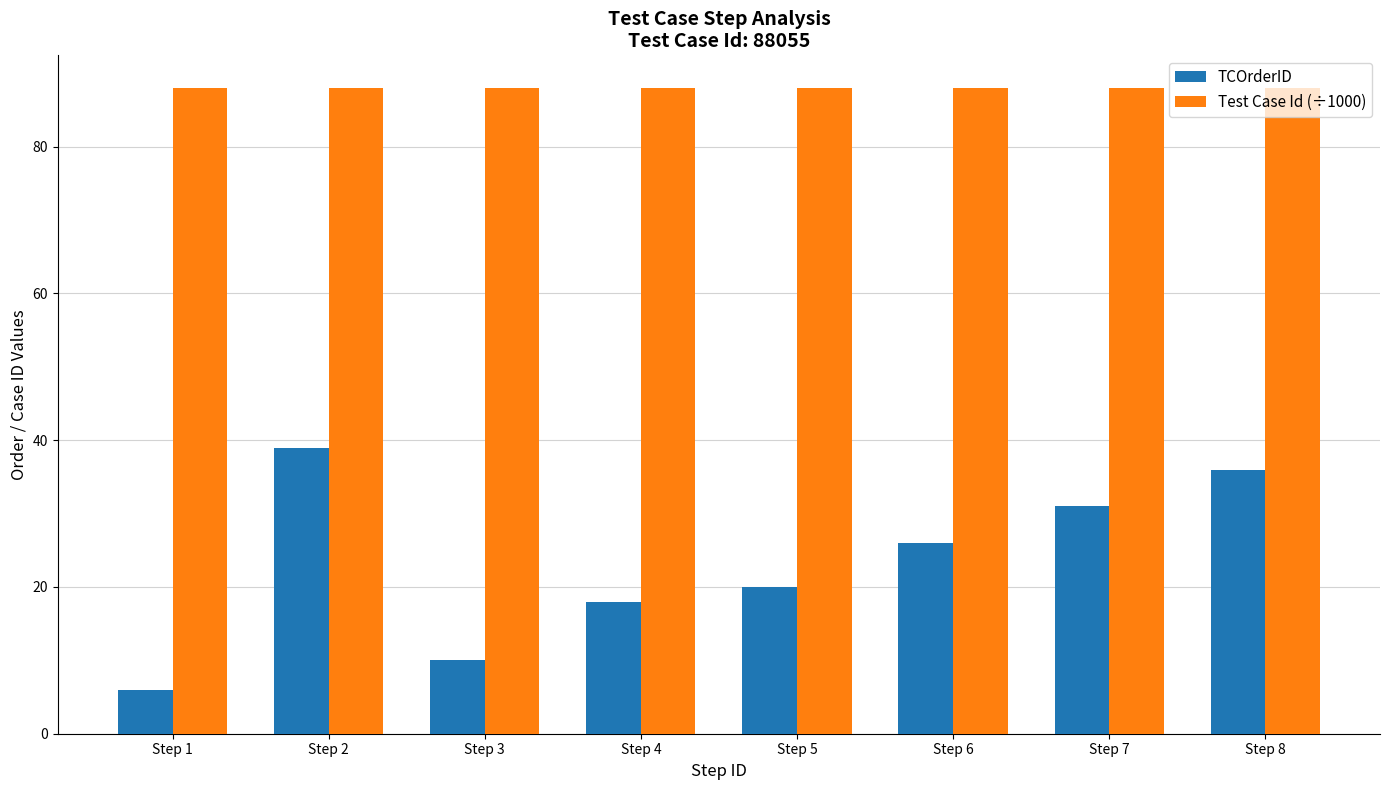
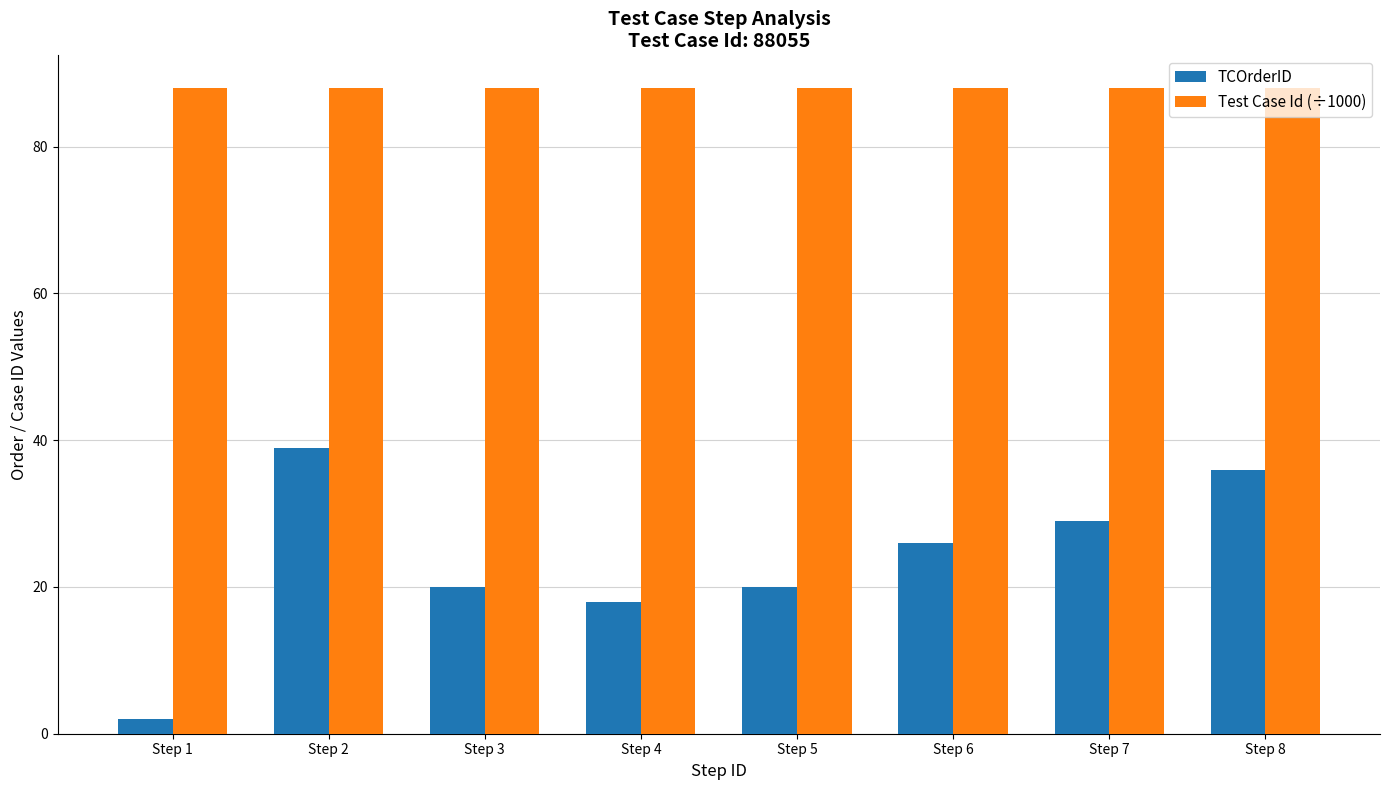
TCOrderID, Step 1: 6 -> 2
TCOrderID, Step 3: 10 -> 20
TCOrderID, Step 7: 31 -> 29
